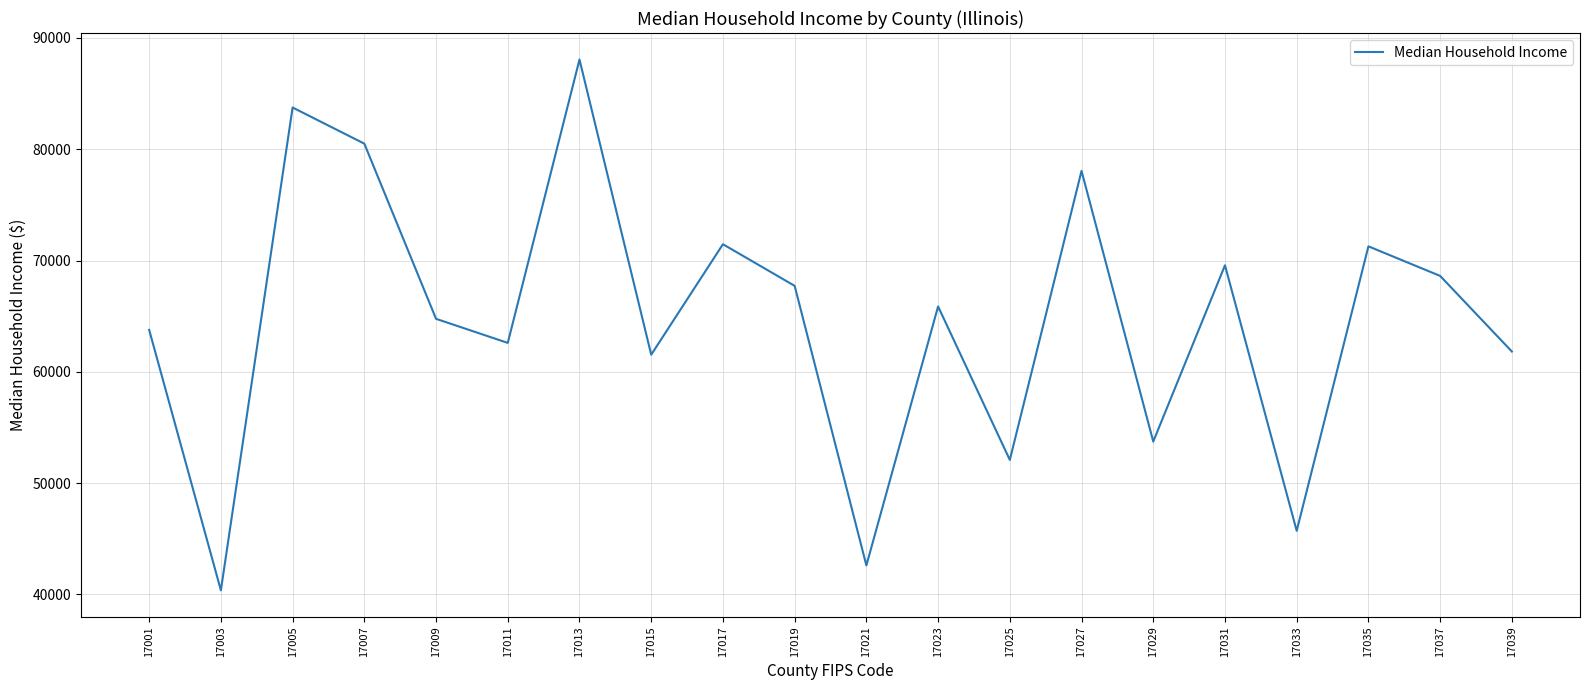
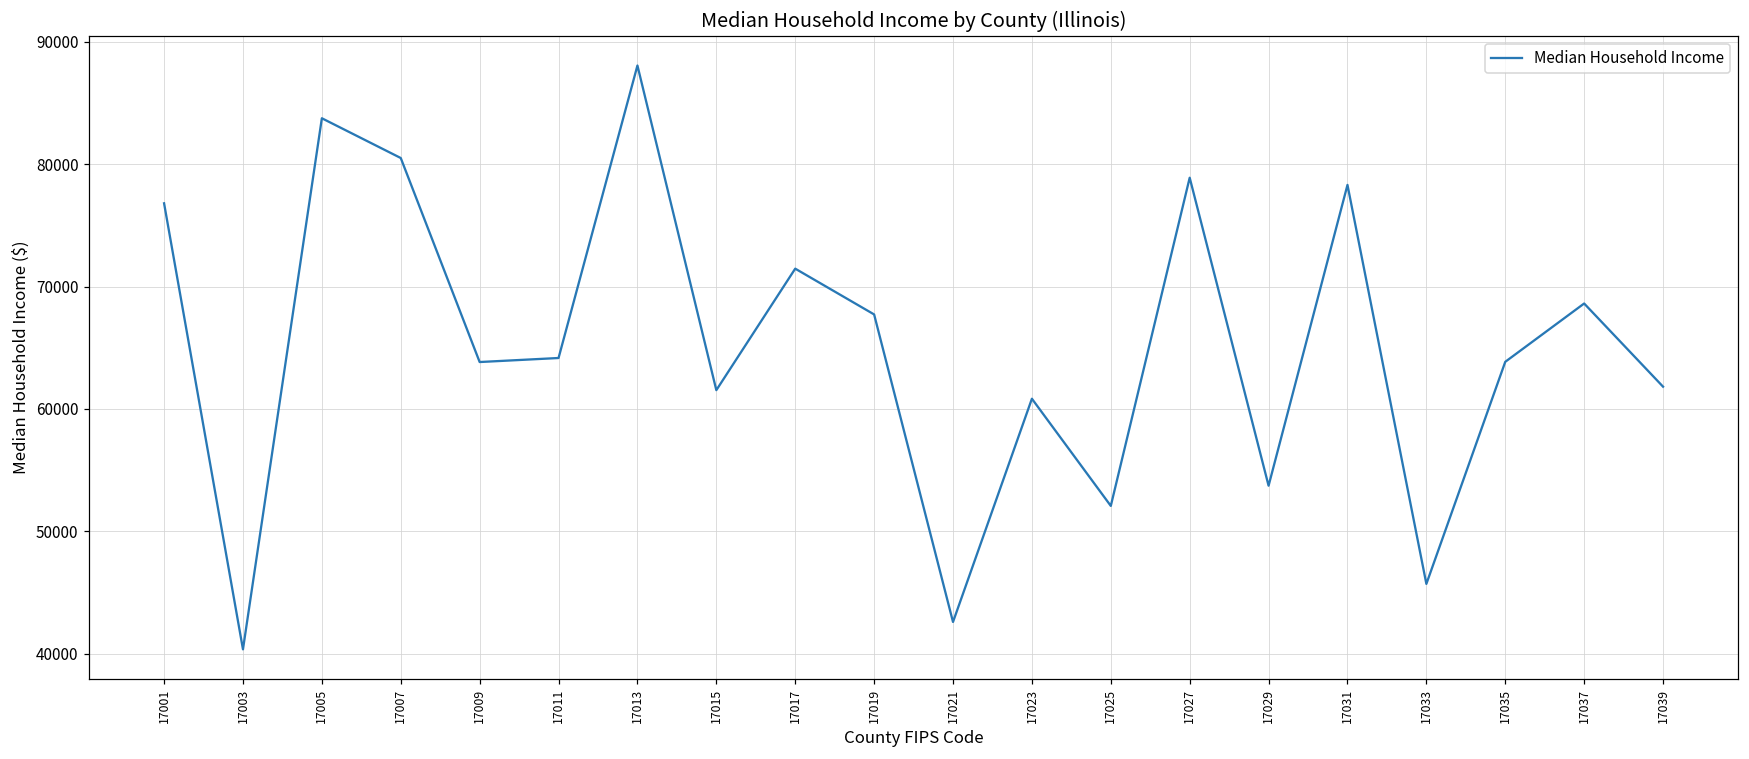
17001: 63800 -> 76800
17009: 64800 -> 63800
17011: 62600 -> 64200
17023: 65900 -> 60800
17027: 78100 -> 78900
17031: 69600 -> 78300
17035: 71300 -> 63900
